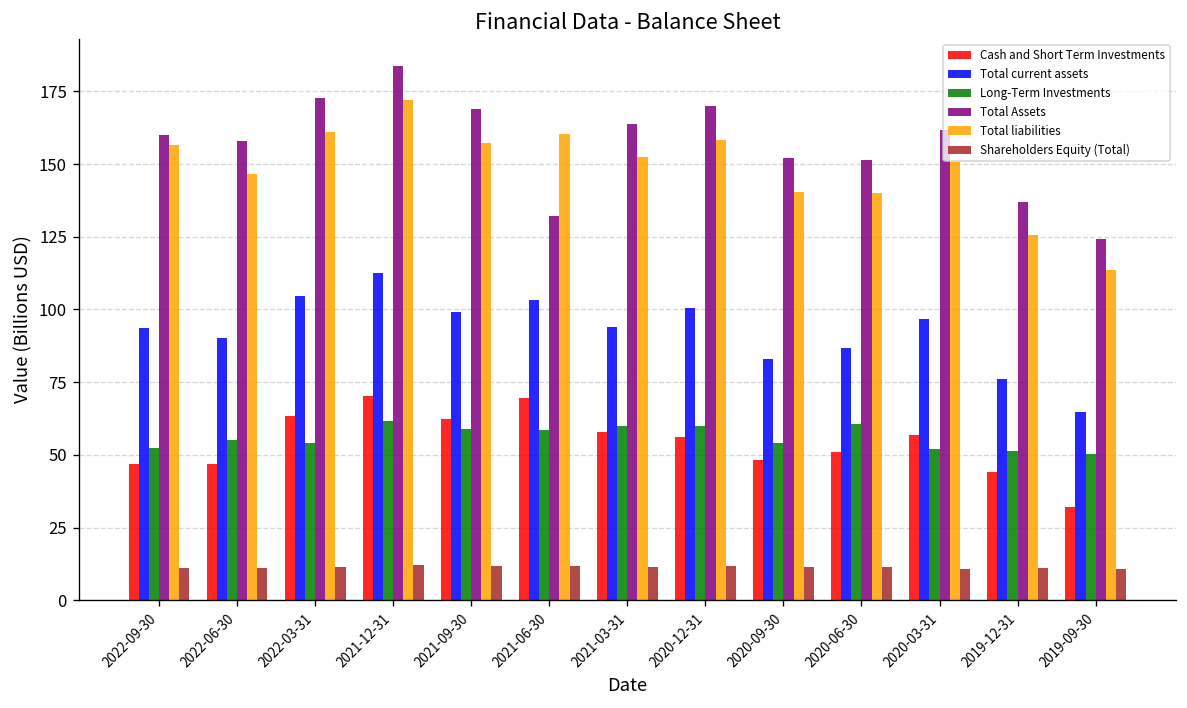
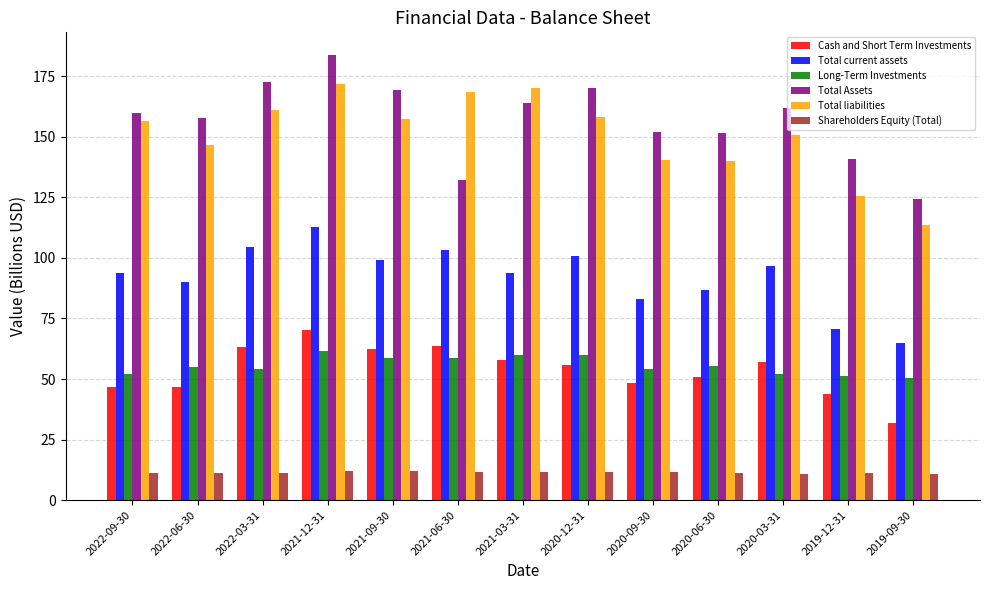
Cash and Short Term Investments, 2021-06-30: 70 -> 64
Total liabilities, 2021-06-30: 160 -> 168
Total liabilities, 2021-03-31: 152 -> 170
Long-Term Investments, 2020-06-30: 61 -> 55
Total current assets, 2019-12-31: 76 -> 71
Total Assets, 2019-12-31: 137 -> 141
